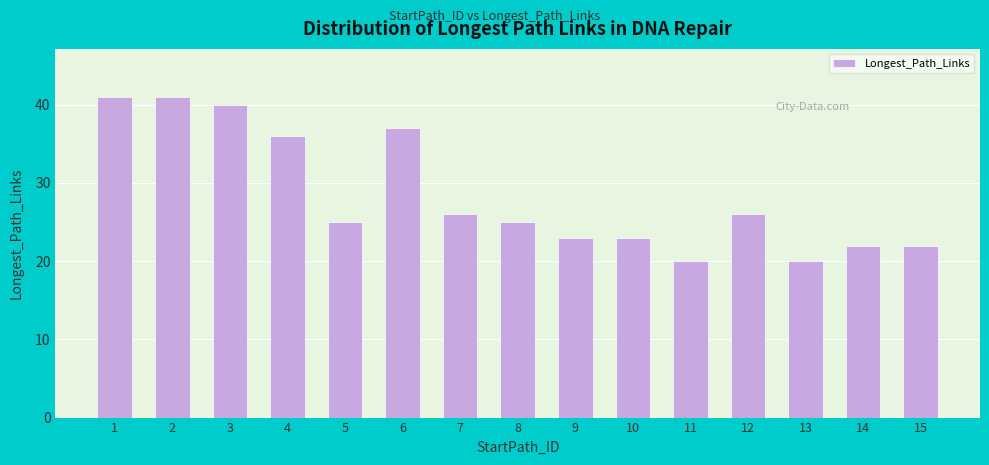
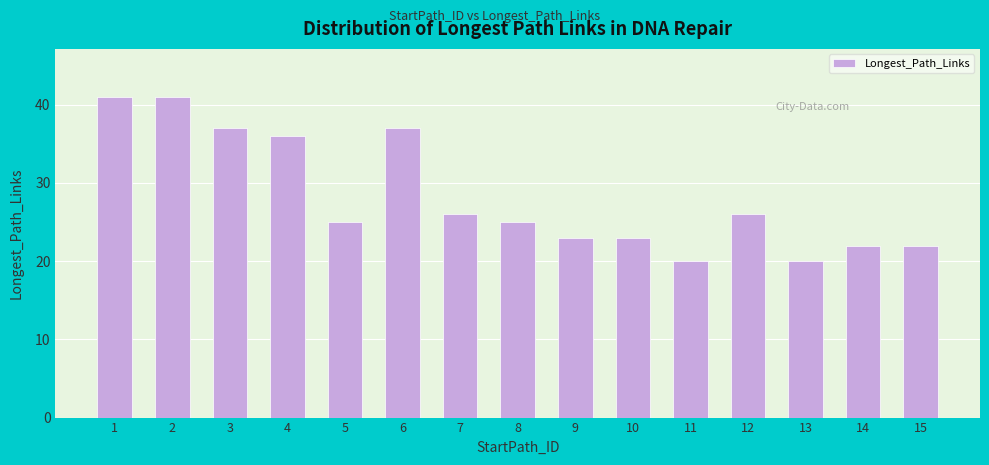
3: 40 -> 37
